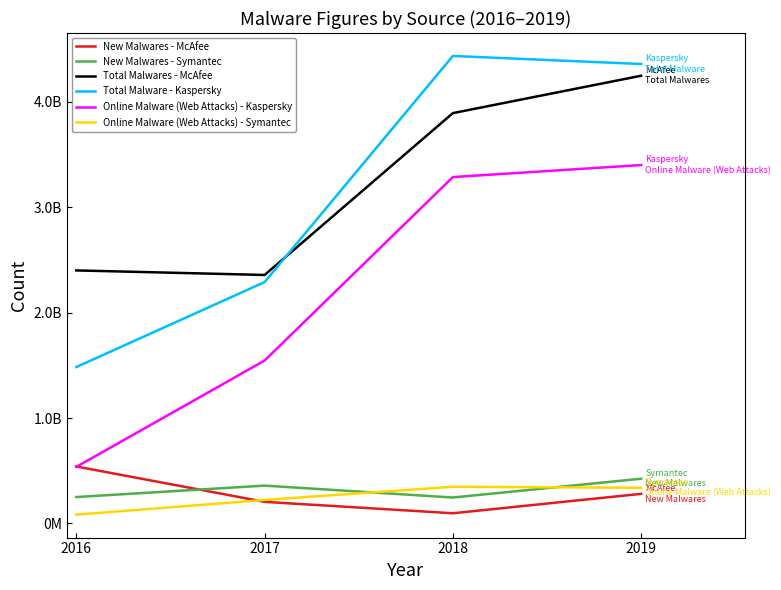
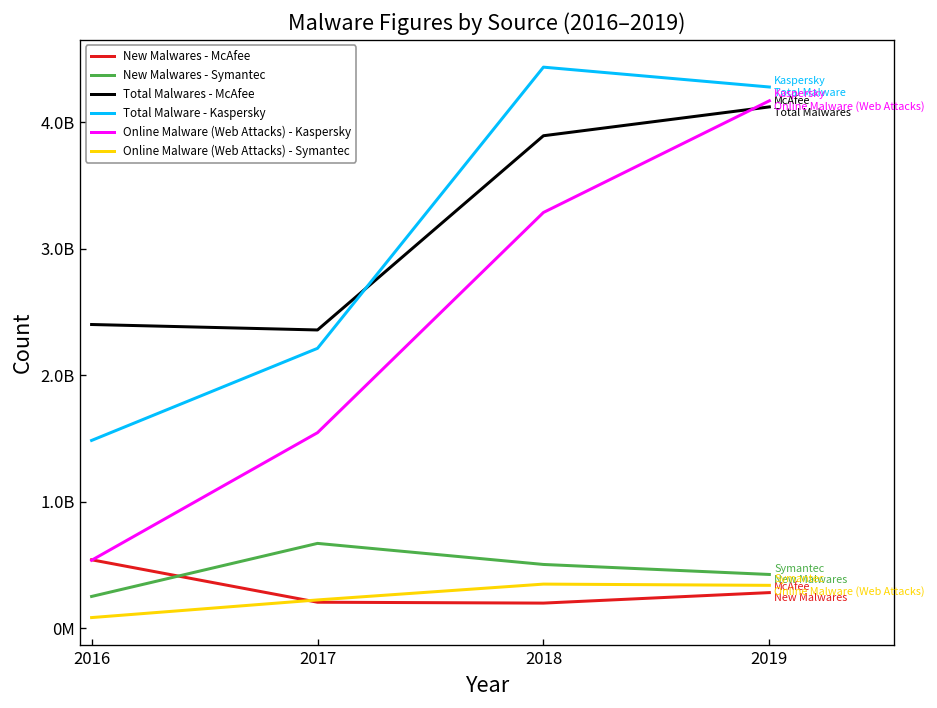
New Malwares - Symantec, 2017: 360000000 -> 670000000
Total Malware - Kaspersky, 2017: 2290000000 -> 2210000000
New Malwares - McAfee, 2018: 100000000 -> 200000000
New Malwares - Symantec, 2018: 250000000 -> 500000000
Total Malwares - McAfee, 2019: 4250000000 -> 4120000000
Total Malware - Kaspersky, 2019: 4360000000 -> 4280000000
Online Malware (Web Attacks) - Kaspersky, 2019: 3400000000 -> 4170000000
